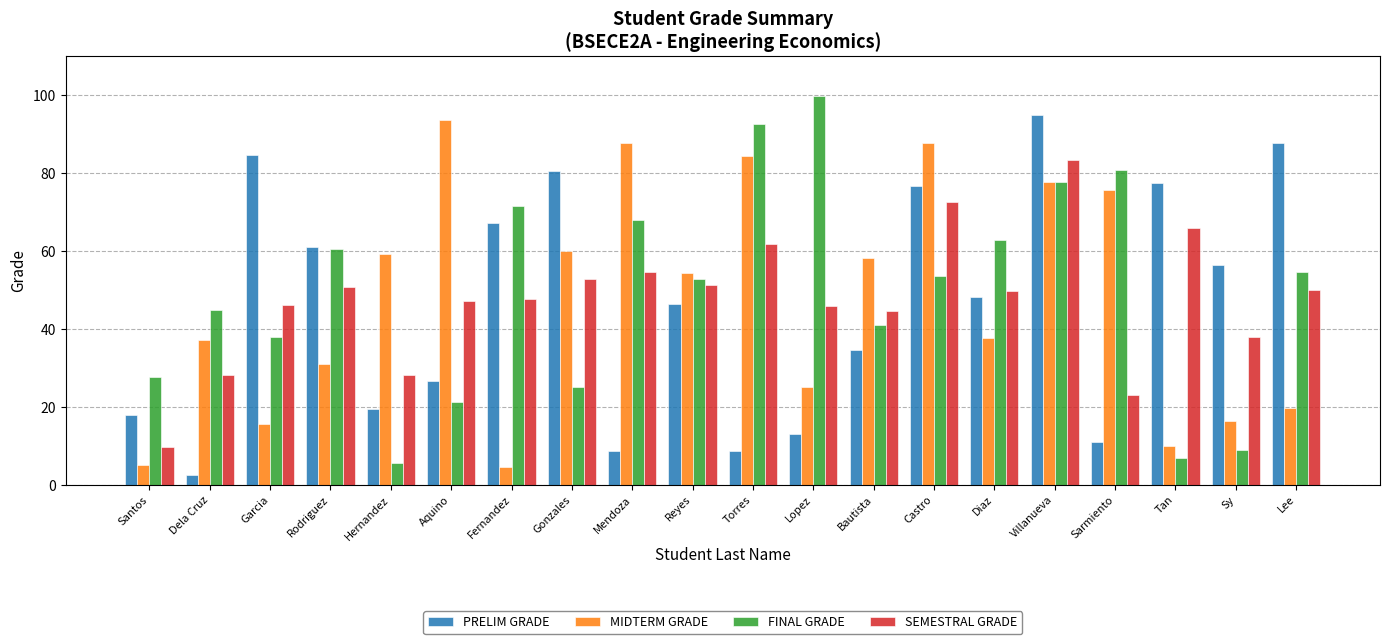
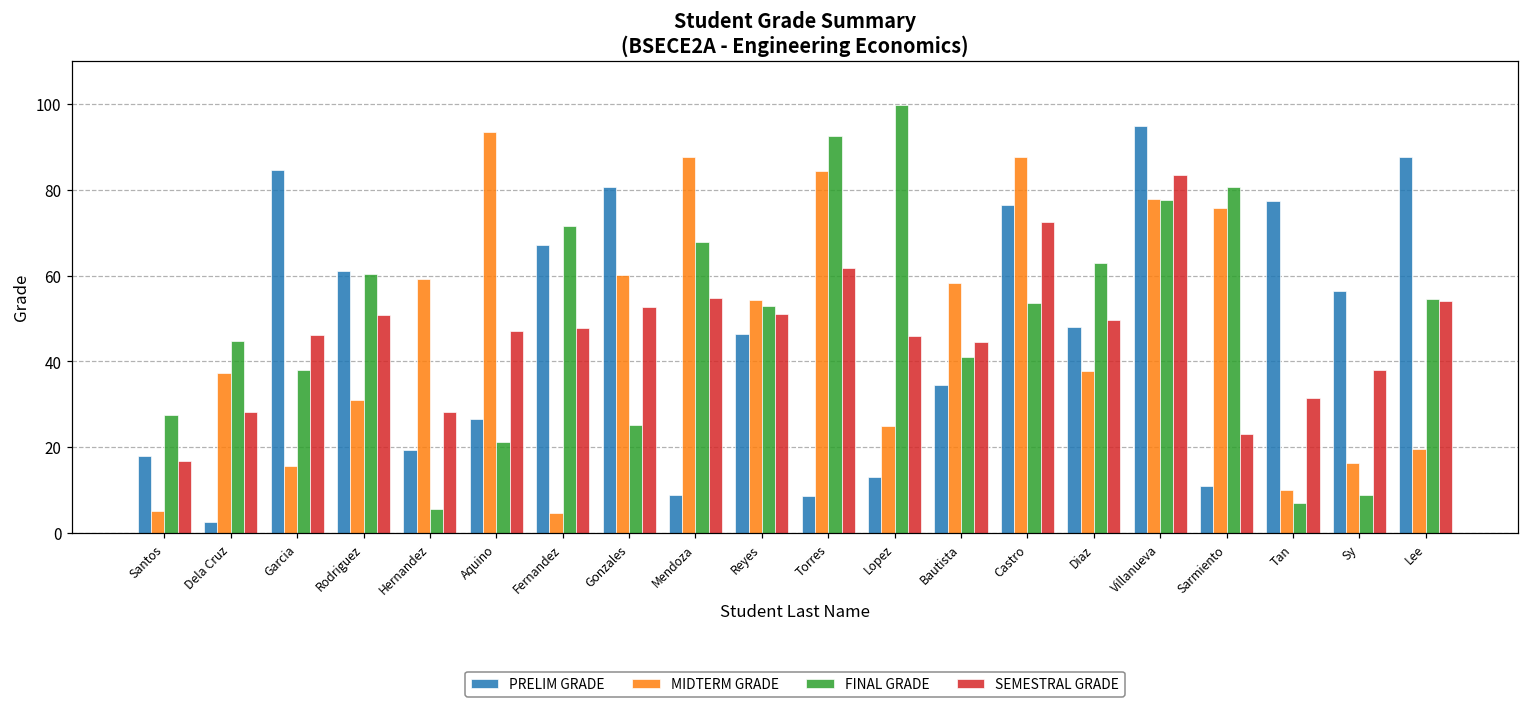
SEMESTRAL GRADE, Santos: 10 -> 17
SEMESTRAL GRADE, Tan: 66 -> 31
SEMESTRAL GRADE, Lee: 50 -> 54
